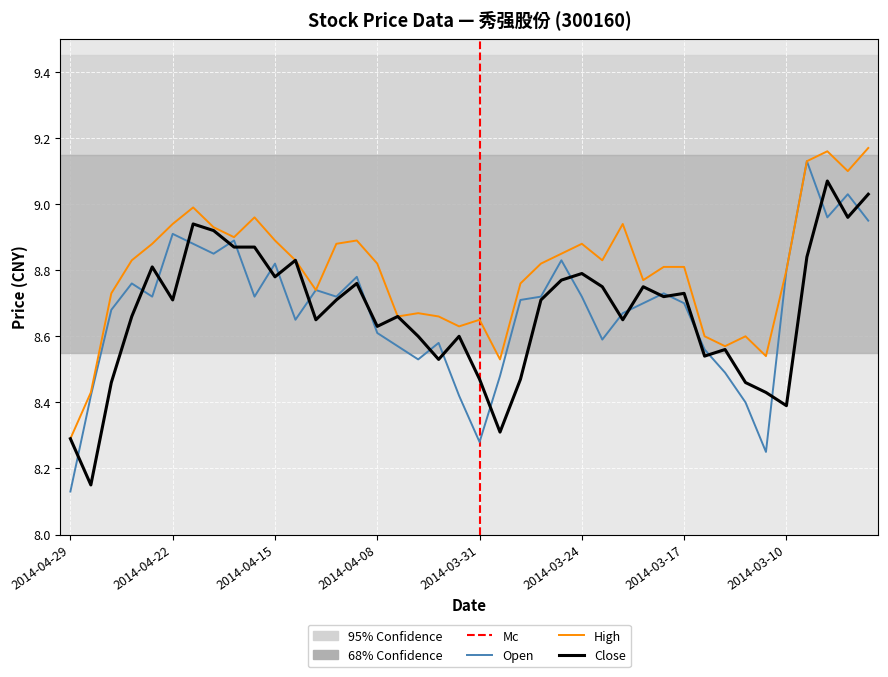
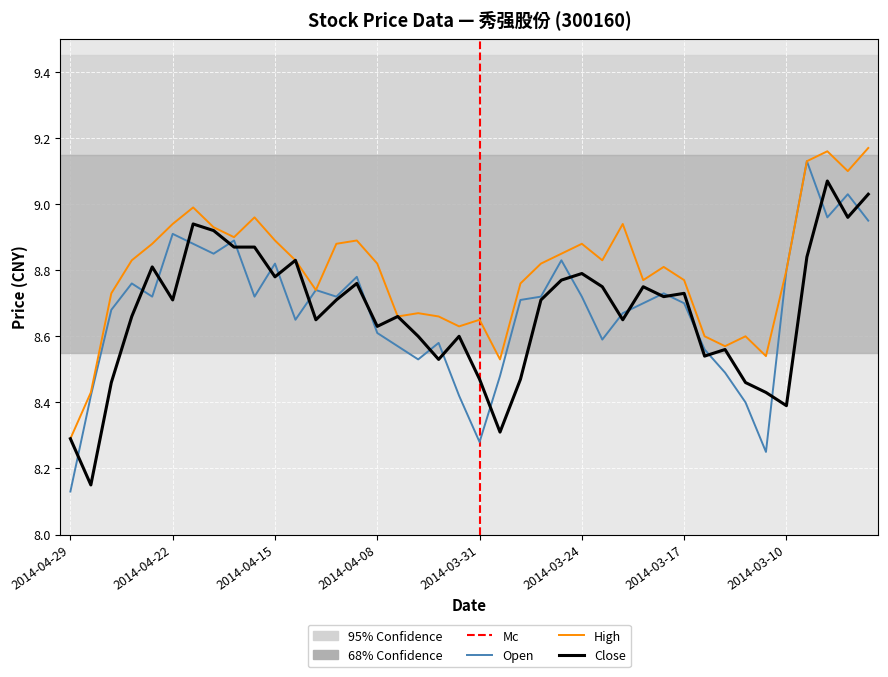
High, 2014-03-17: 8.81 -> 8.77
